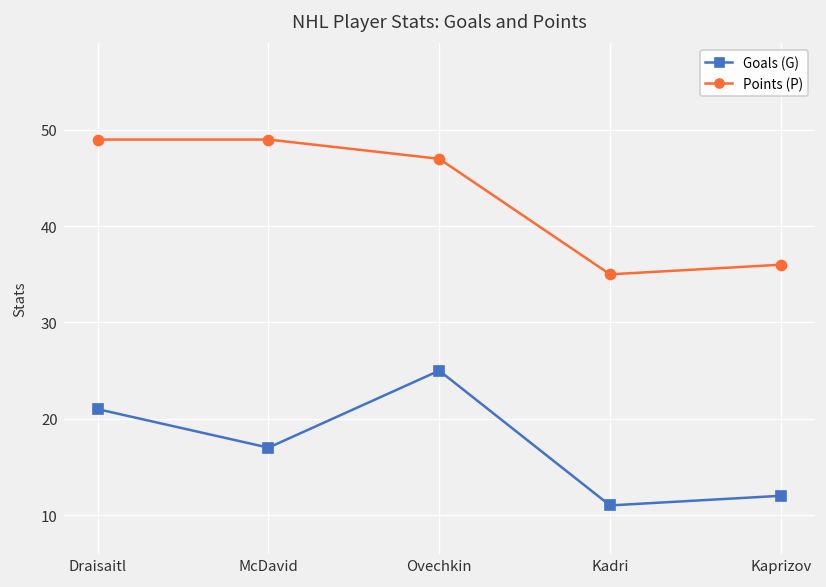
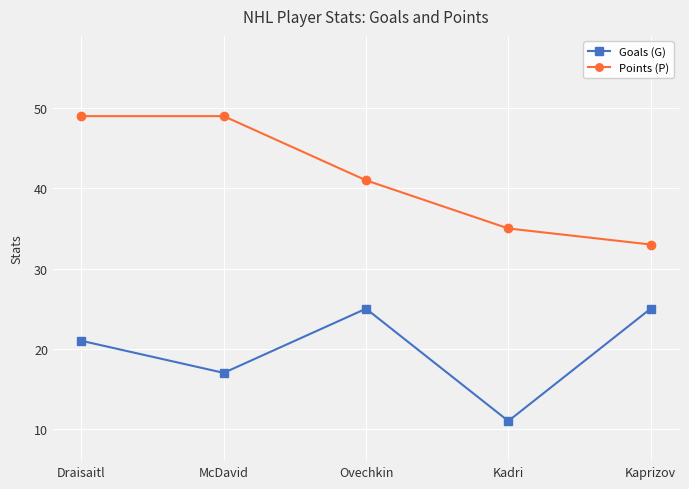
Points (P), Ovechkin: 47 -> 41
Goals (G), Kaprizov: 12 -> 25
Points (P), Kaprizov: 36 -> 33
